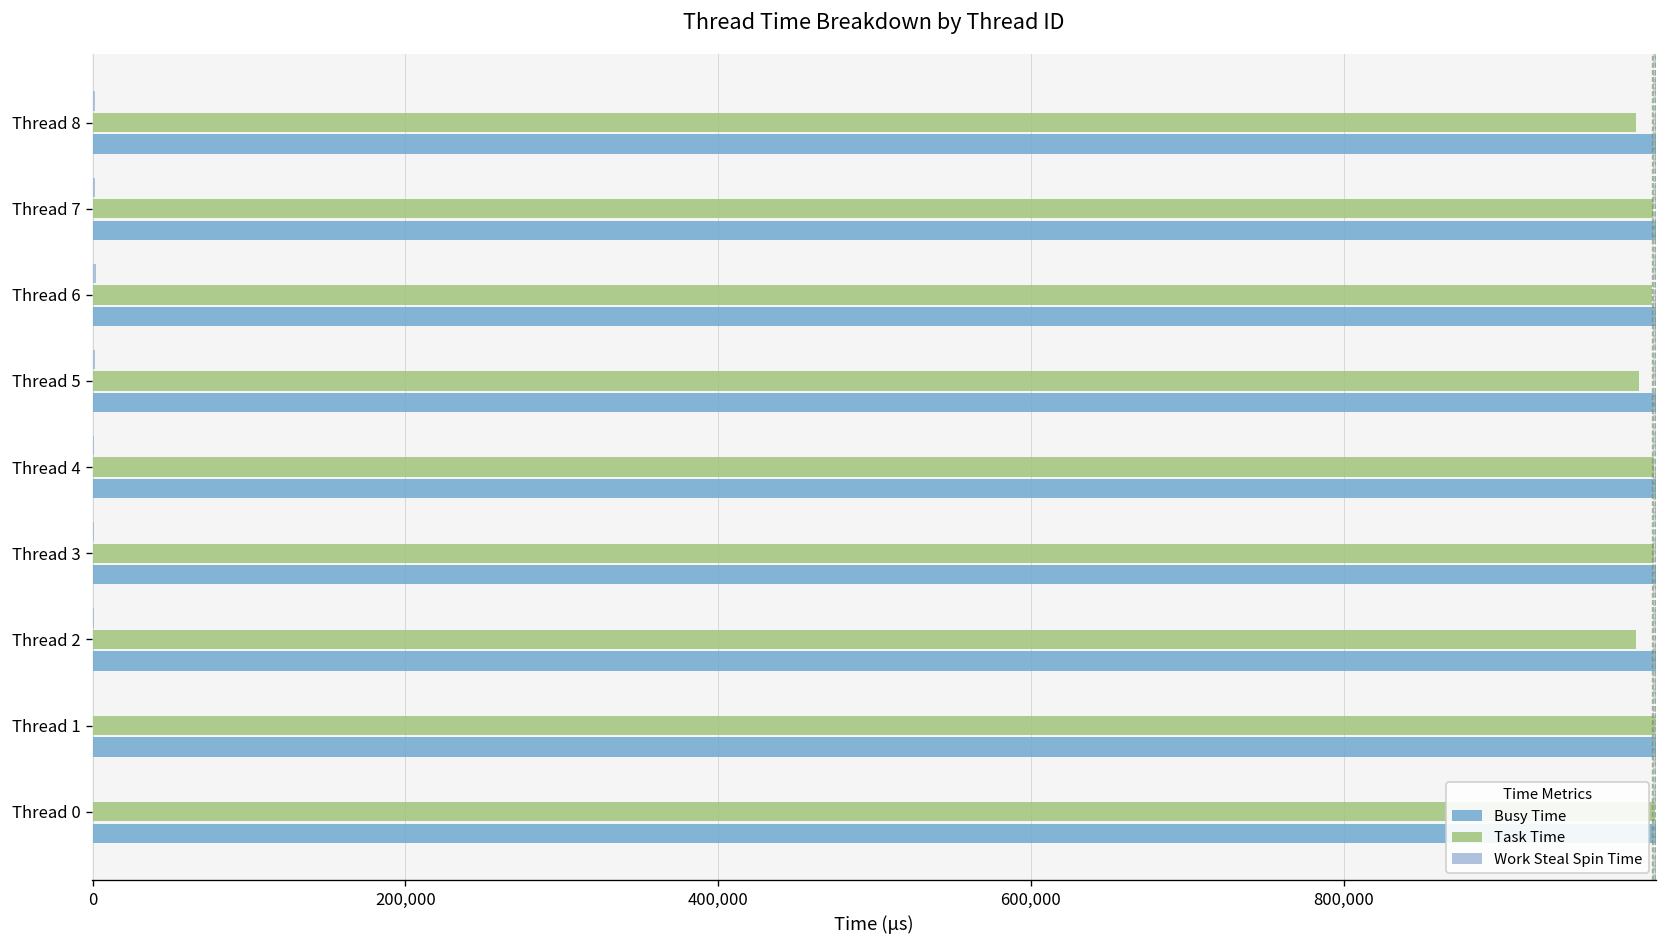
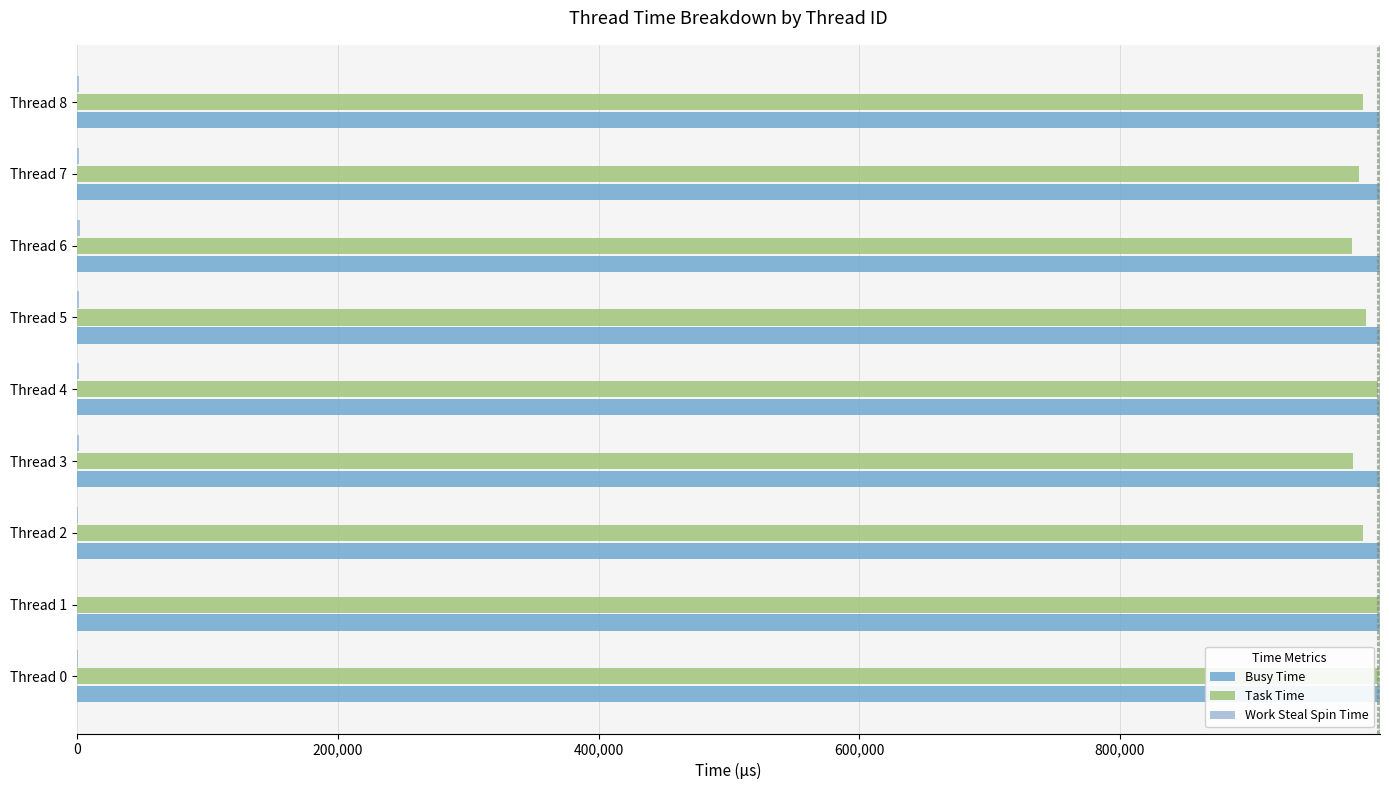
Task Time, Thread 7: 998,000 -> 984,000
Task Time, Thread 6: 997,000 -> 978,000
Task Time, Thread 3: 998,000 -> 979,000
